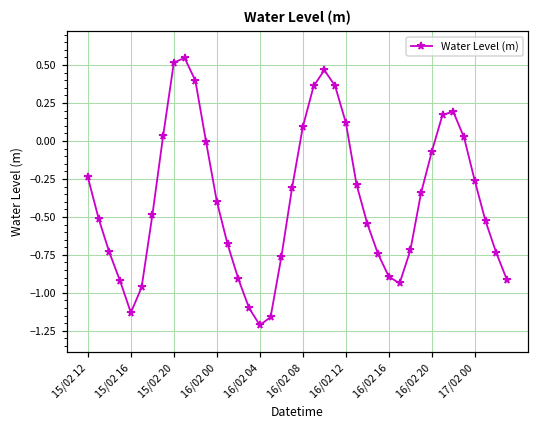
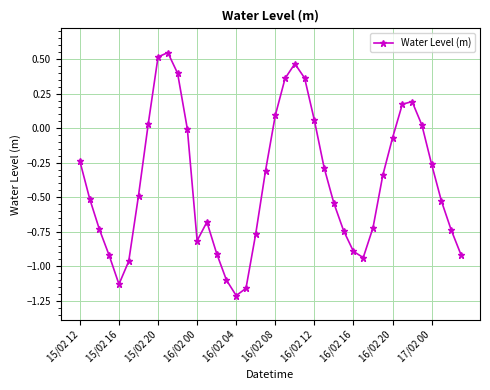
16/02 00: -0.40 -> -0.81
16/02 12: 0.12 -> 0.06
